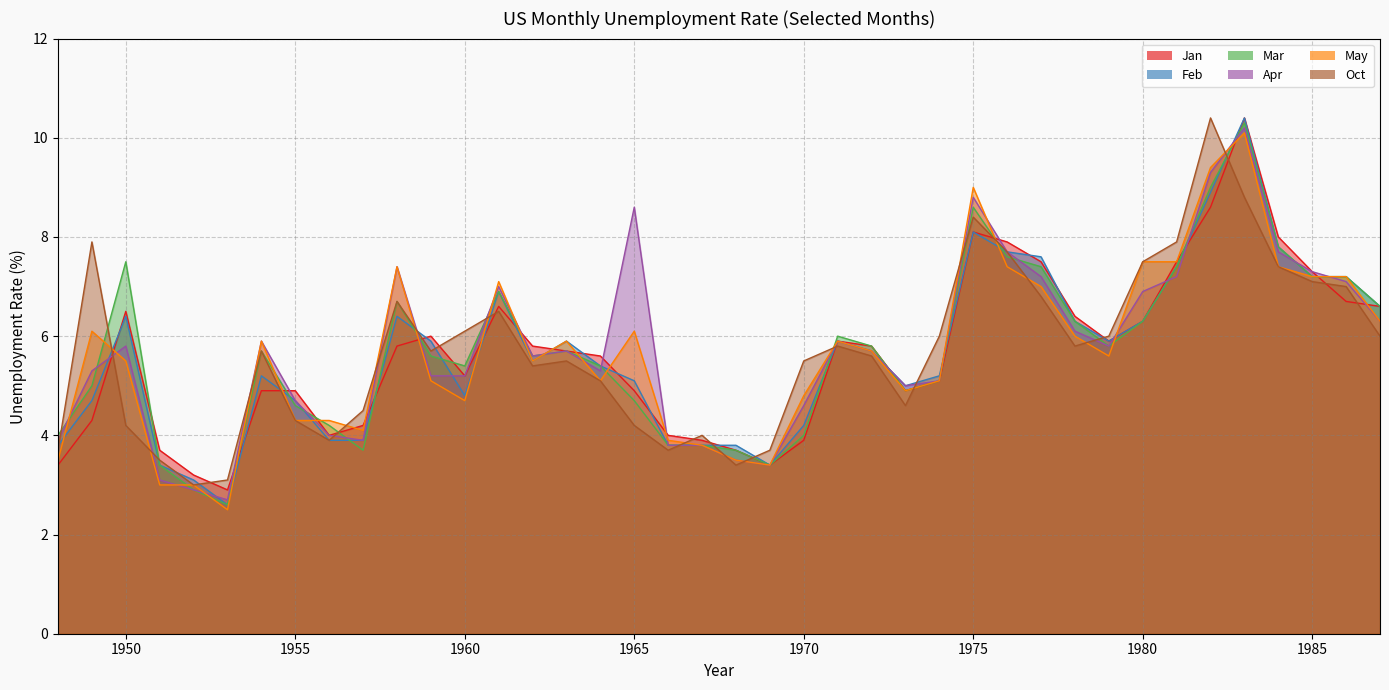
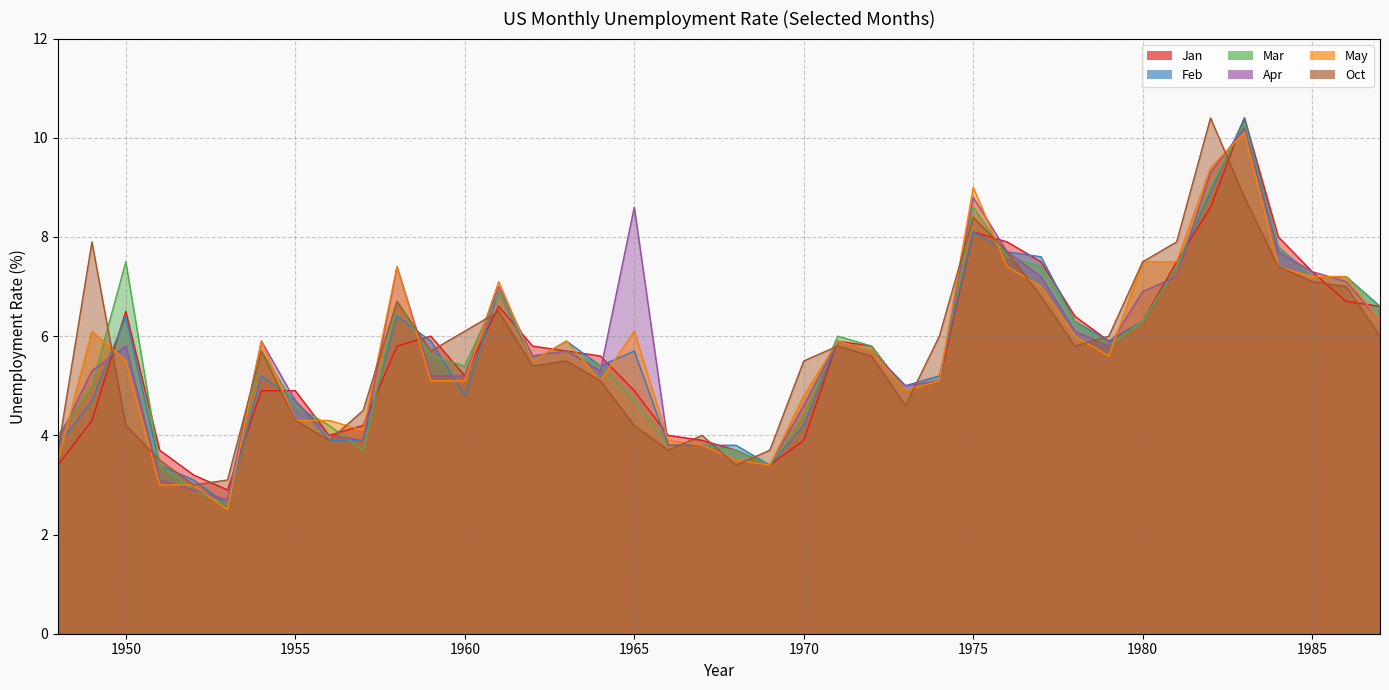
May, 1960: 4.7 -> 5.1
Feb, 1965: 5.1 -> 5.7
Mar, 1970: 4.0 -> 4.4
